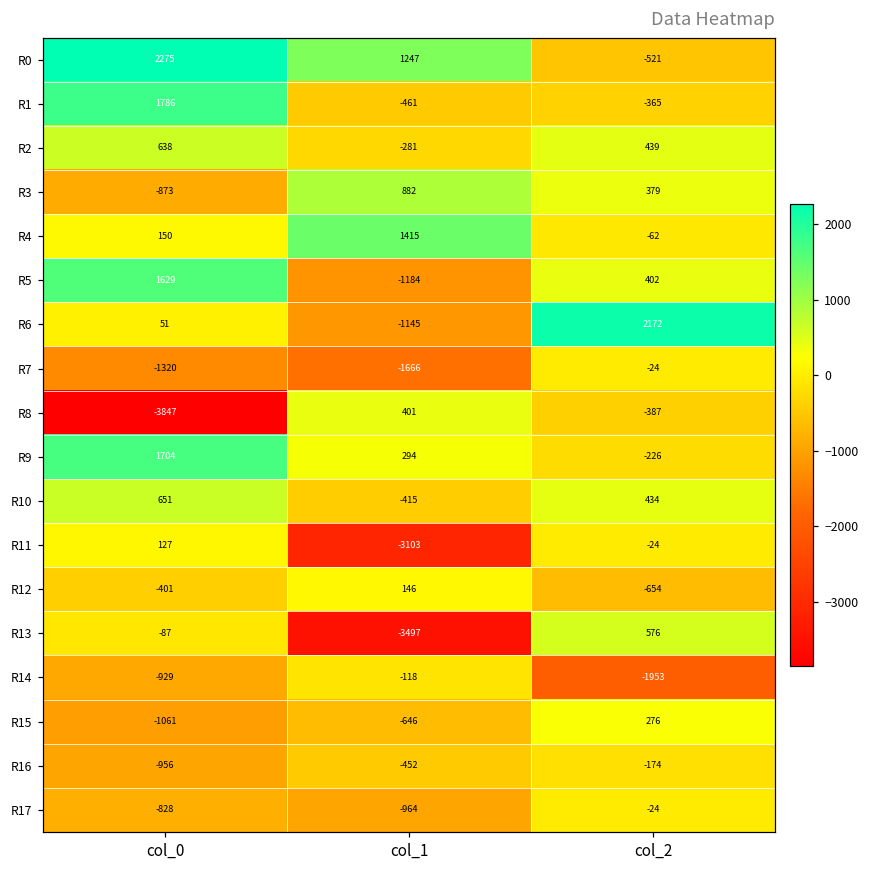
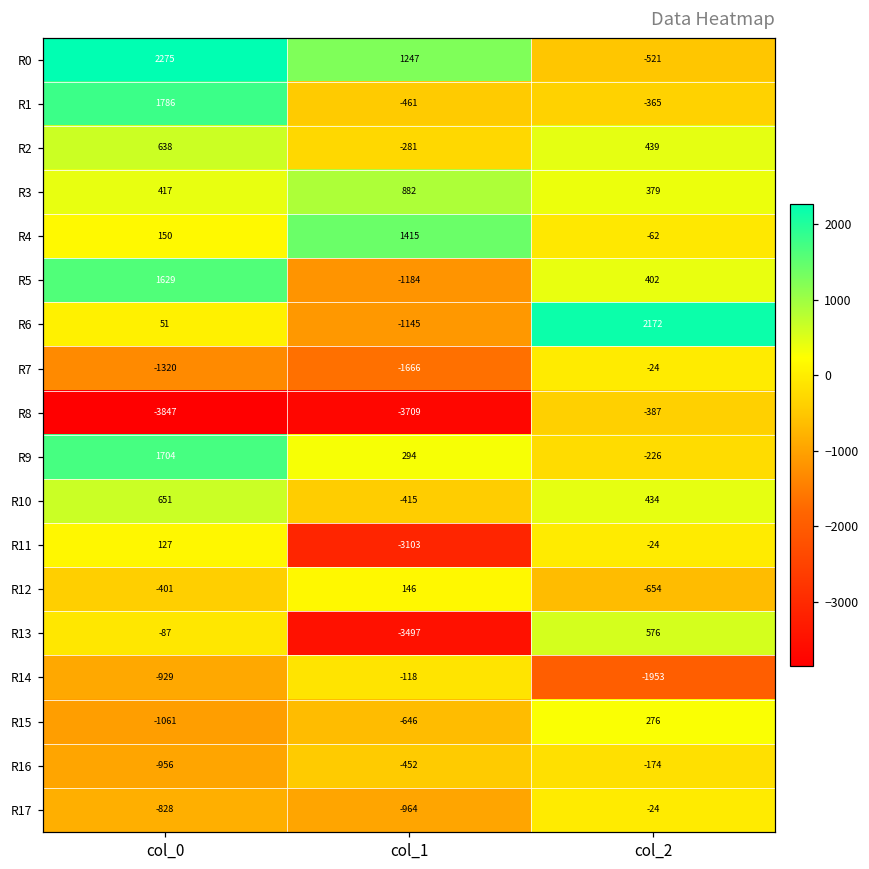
R3, col_0: -873 -> 417
R8, col_1: 401 -> -3709
